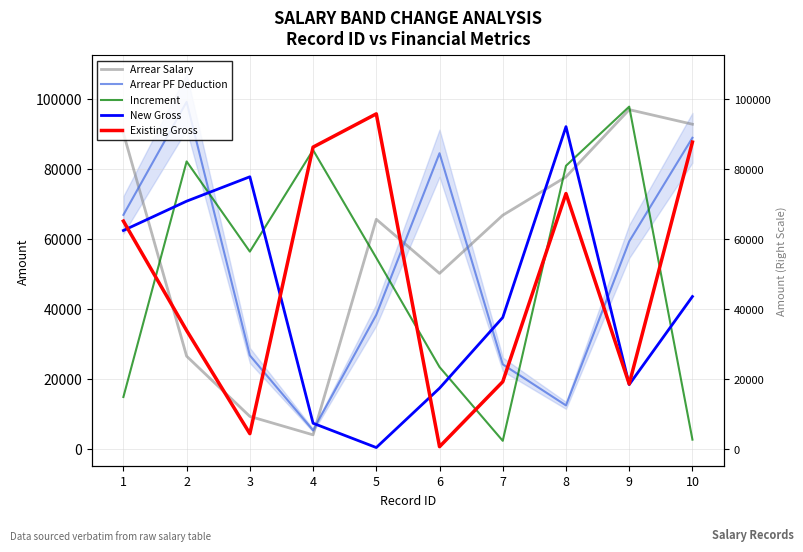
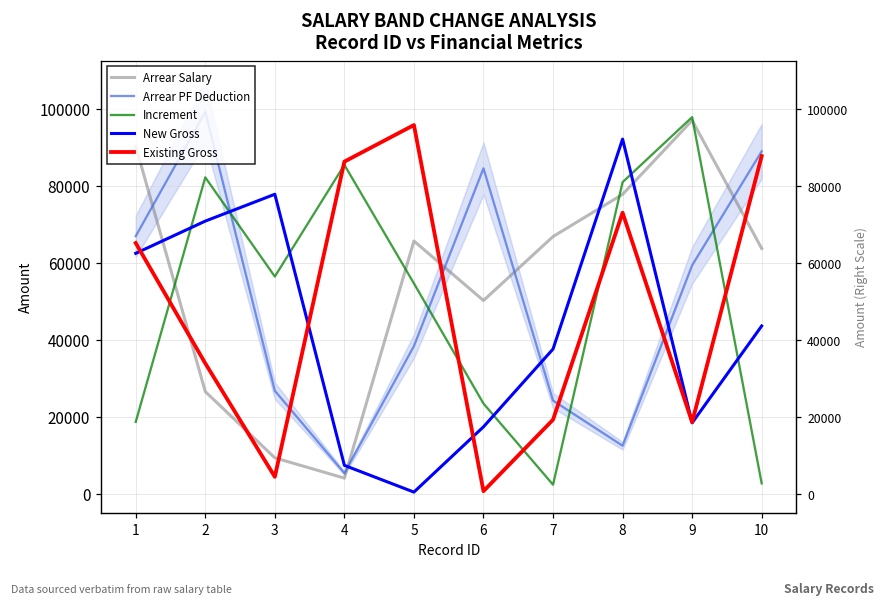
Increment, 1: 15000 -> 19000
Arrear Salary, 10: 93000 -> 64000
